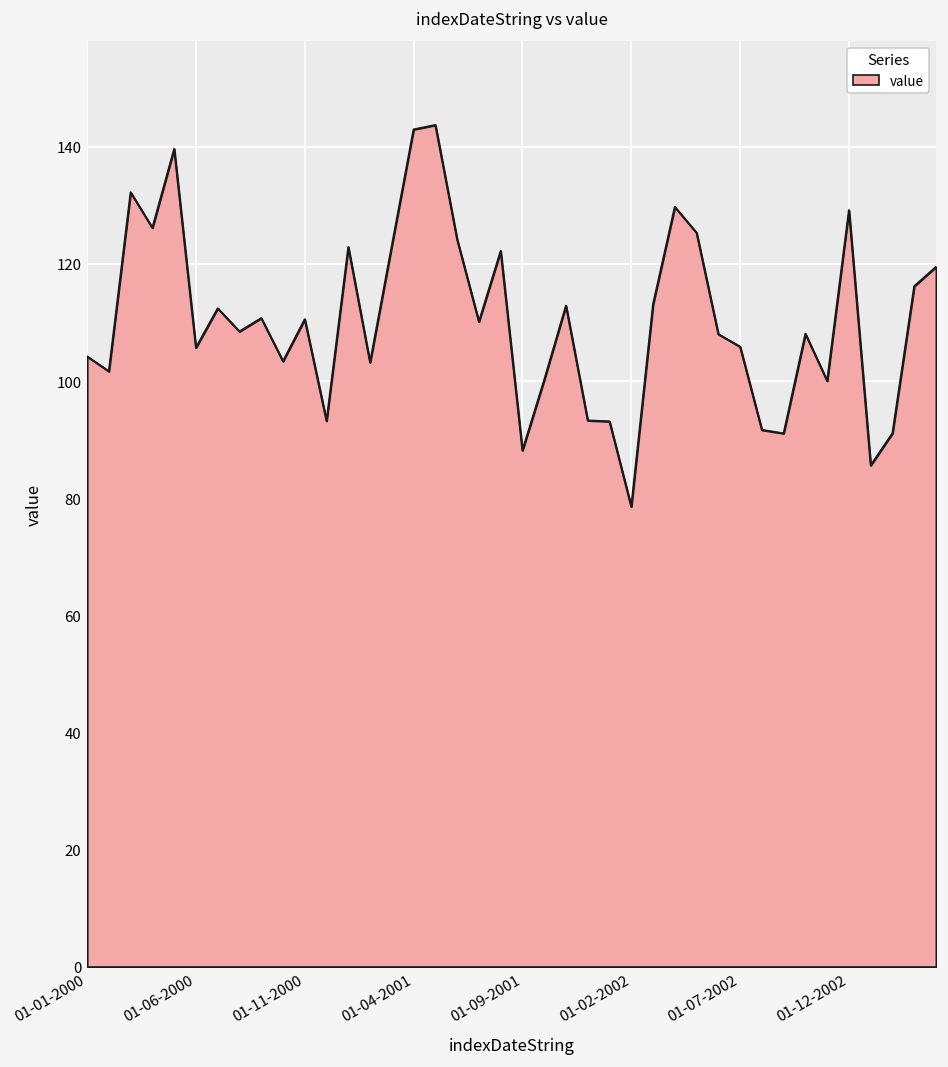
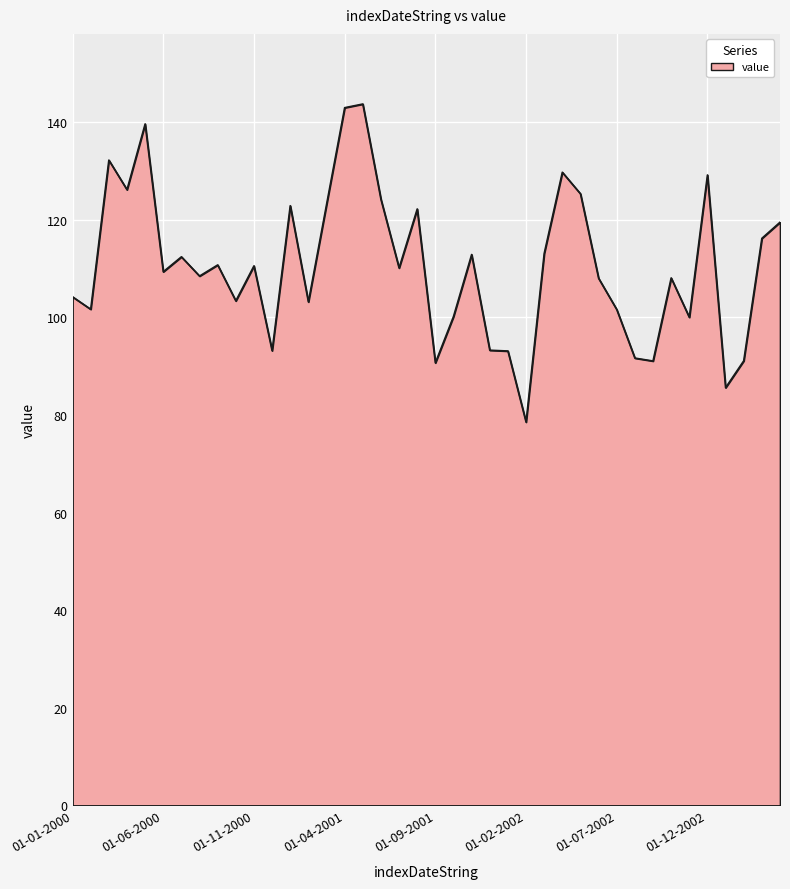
01-06-2000: 106 -> 109
01-09-2001: 88 -> 91
01-07-2002: 106 -> 102
